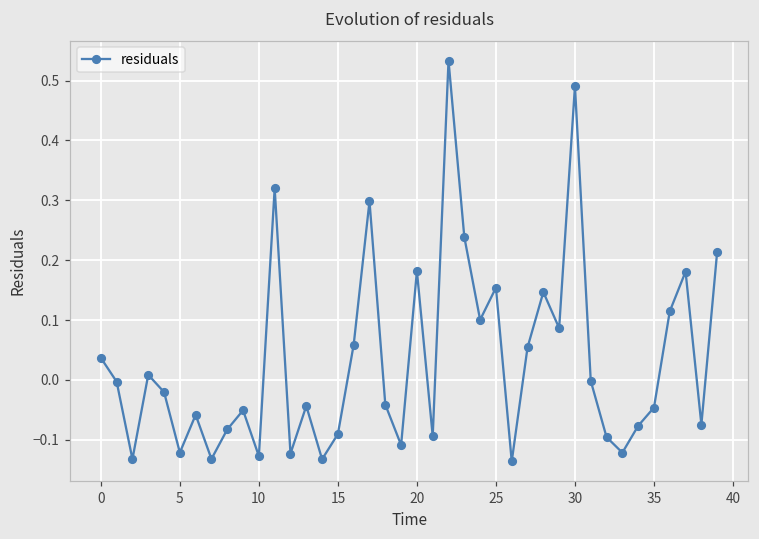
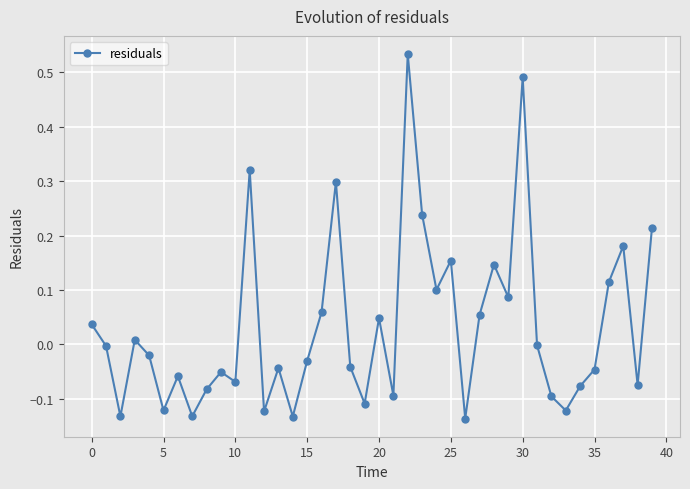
10: -0.13 -> -0.07
15: -0.09 -> -0.03
20: 0.18 -> 0.05
